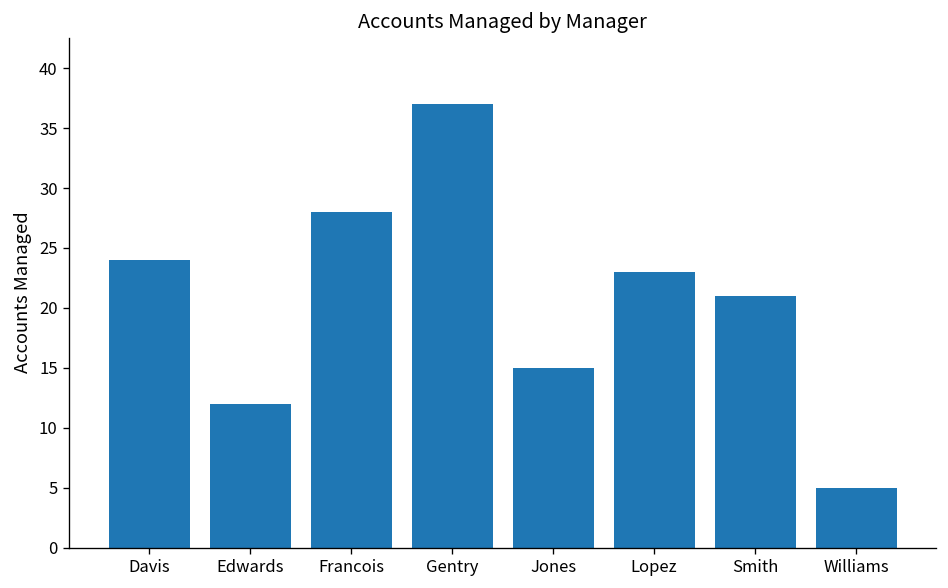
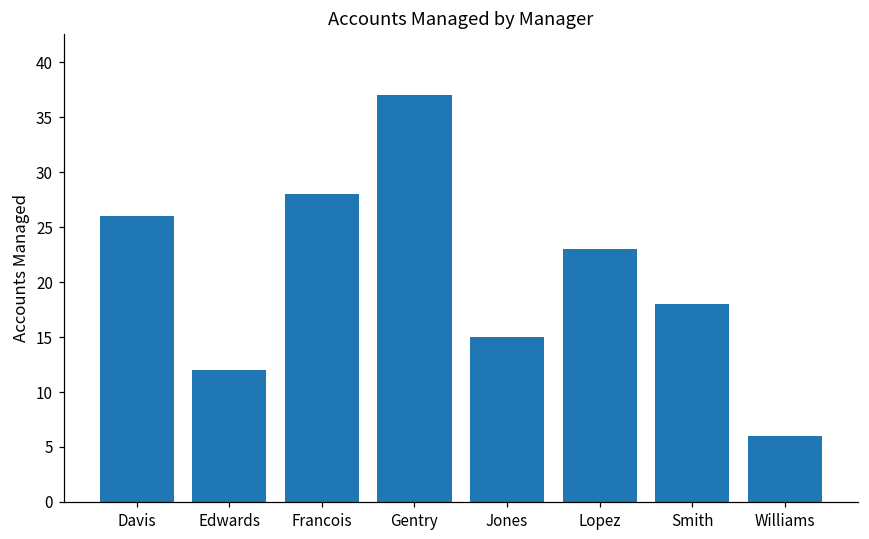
Davis: 24 -> 26
Smith: 21 -> 18
Williams: 5 -> 6
